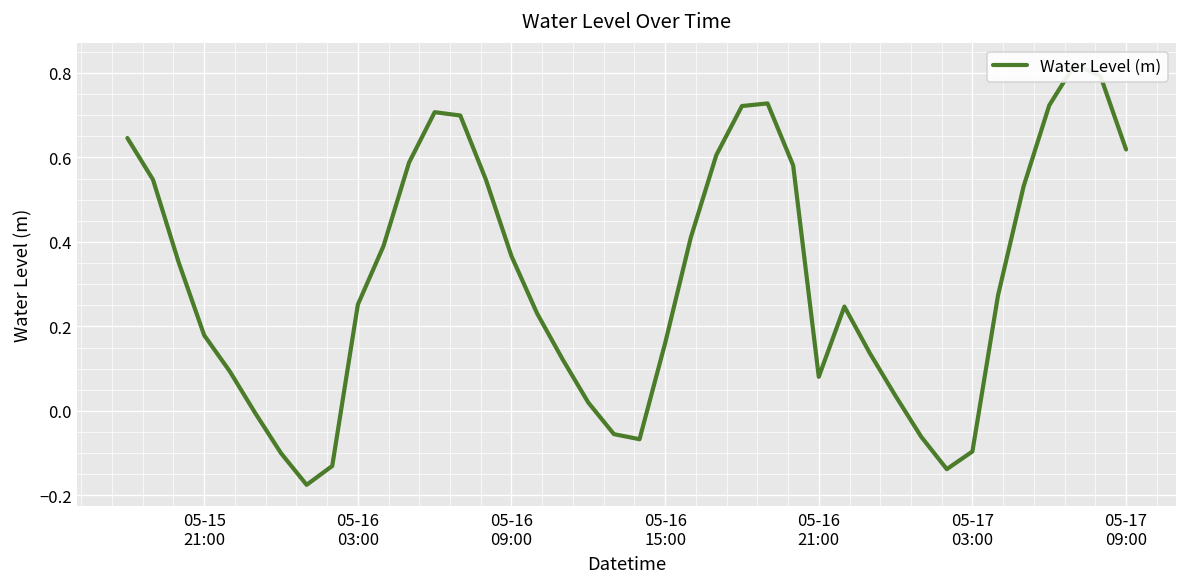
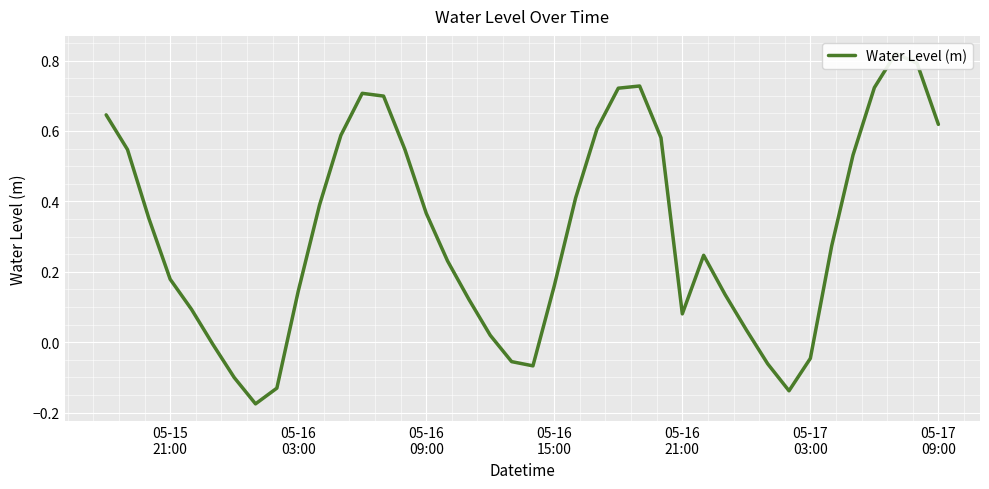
05-16 03:00: 0.25 -> 0.14
05-17 03:00: -0.10 -> -0.05
